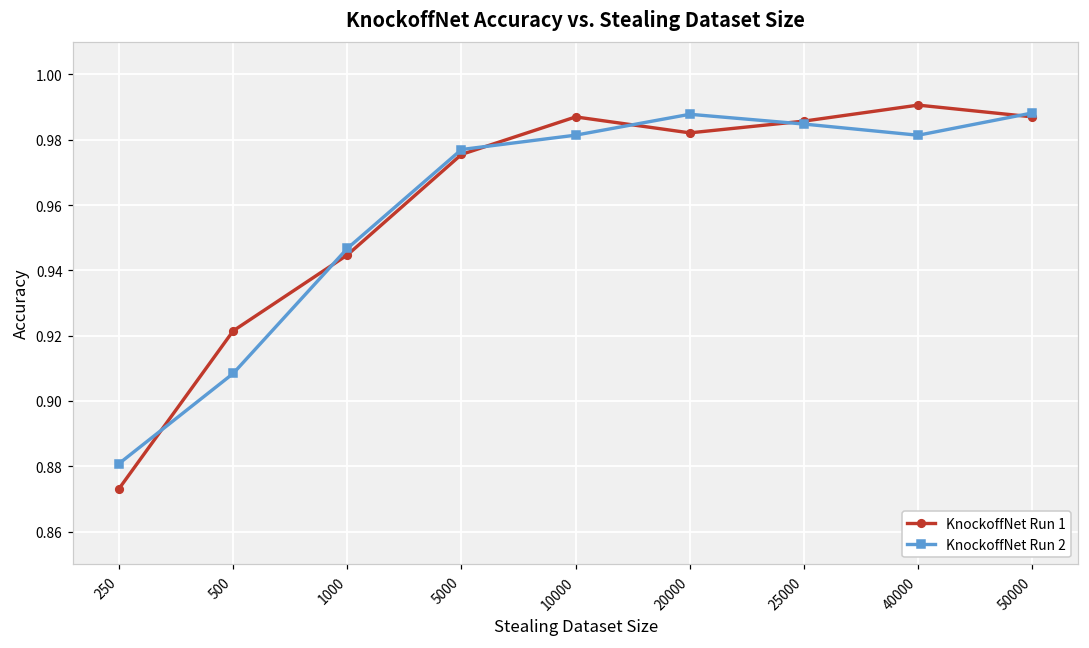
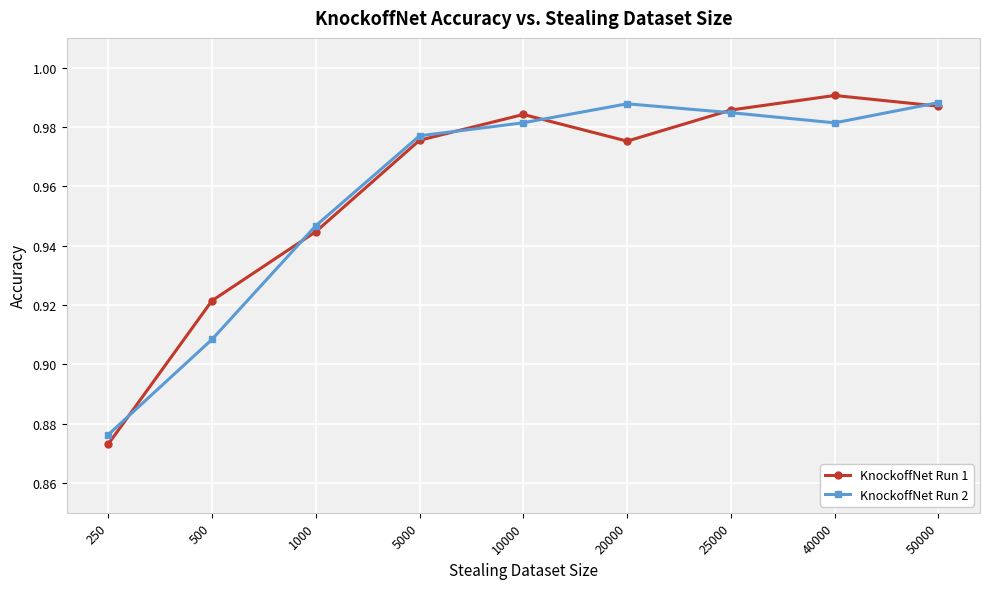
KnockoffNet Run 2, 250: 0.881 -> 0.876
KnockoffNet Run 1, 10000: 0.987 -> 0.984
KnockoffNet Run 1, 20000: 0.982 -> 0.975
